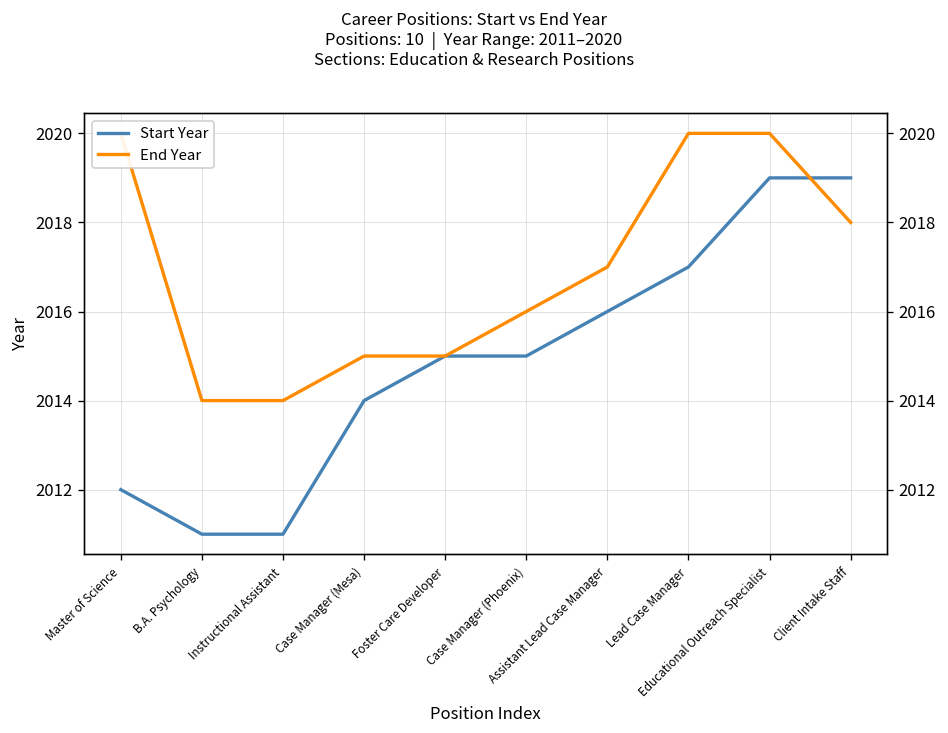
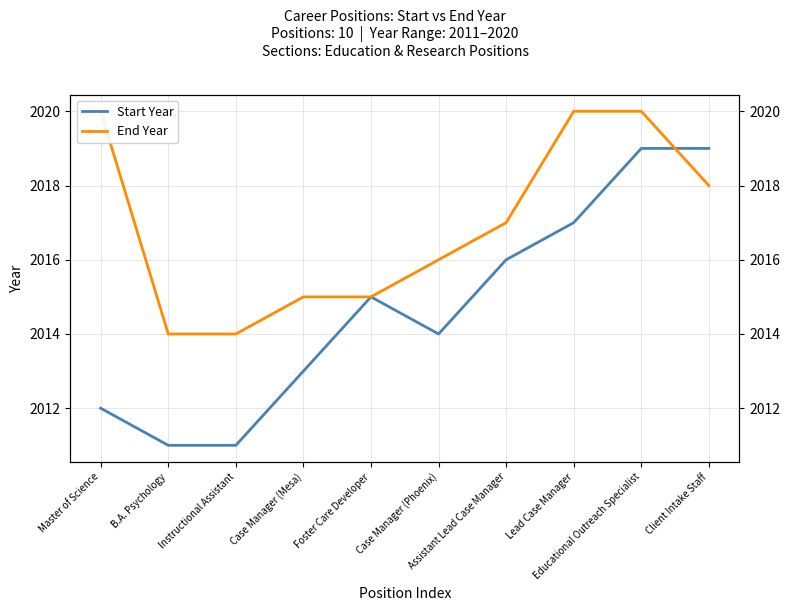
Start Year, Case Manager (Mesa): 2014 -> 2013
Start Year, Case Manager (Phoenix): 2015 -> 2014
